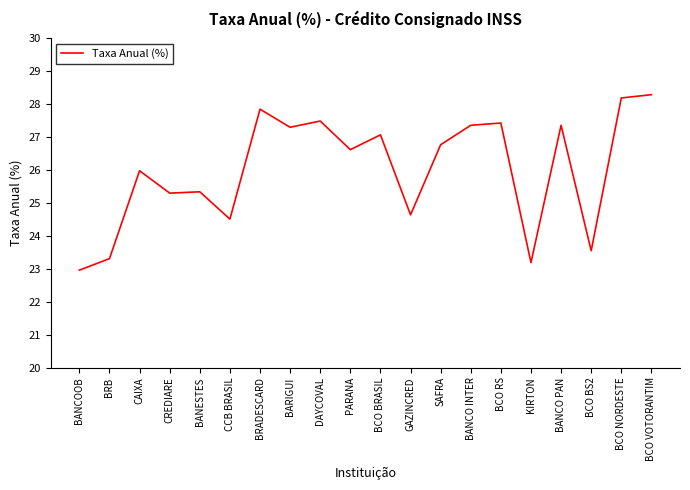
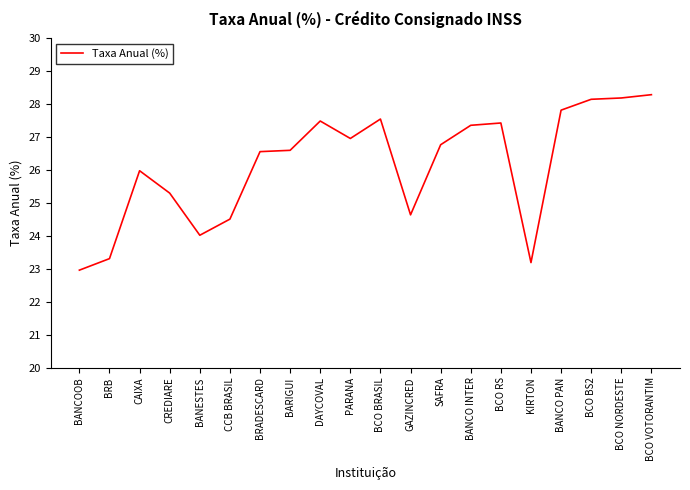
BANESTES: 25.3 -> 24.0
BRADESCARD: 27.9 -> 26.6
BARIGUI: 27.3 -> 26.6
PARANA: 26.6 -> 27.0
BCO BRASIL: 27.1 -> 27.6
BANCO PAN: 27.4 -> 27.8
BCO BS2: 23.6 -> 28.2
